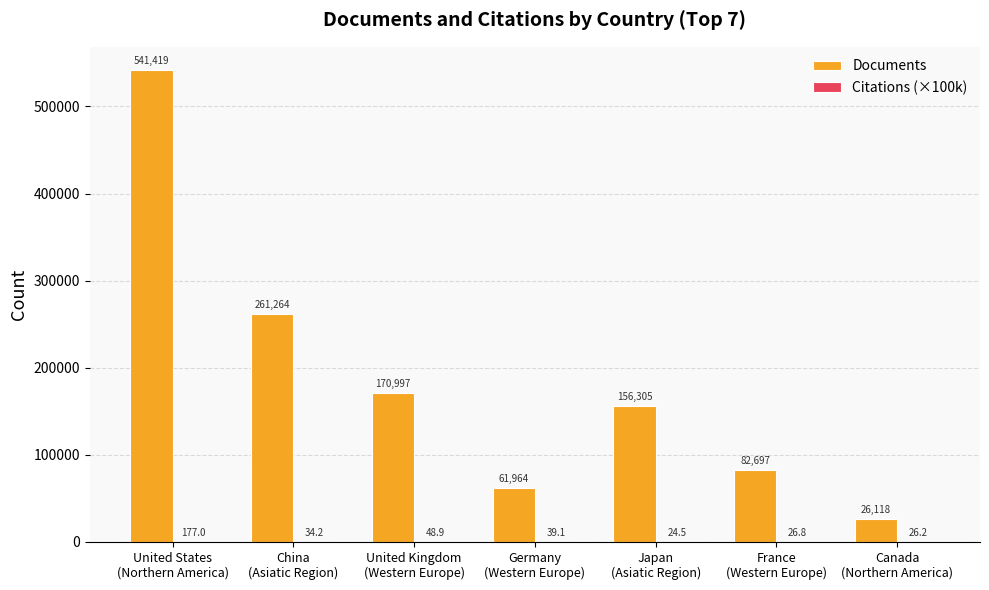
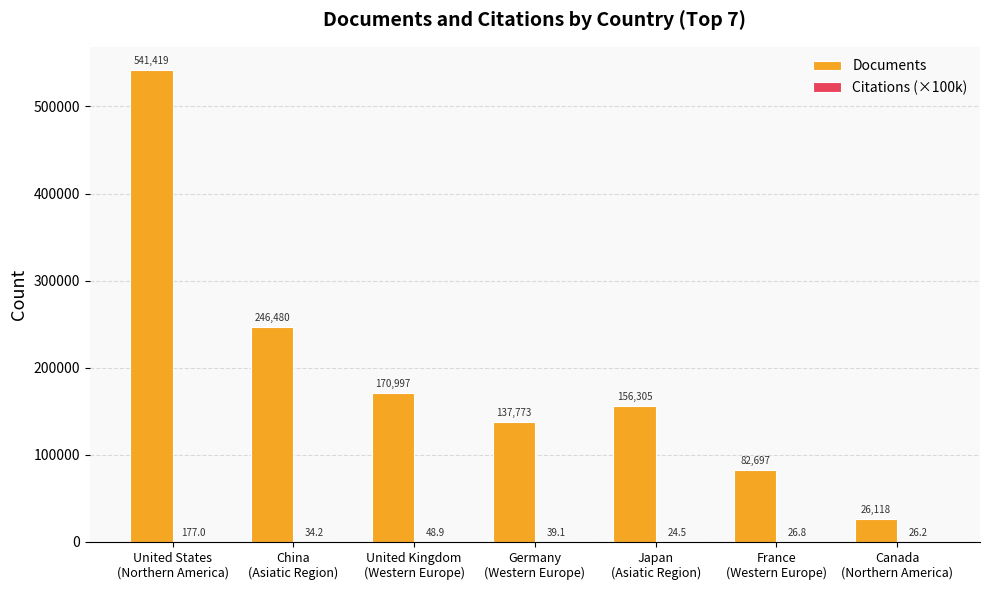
Documents, China (Asiatic Region): 261,264 -> 246,480
Documents, Germany (Western Europe): 61,964 -> 137,773
